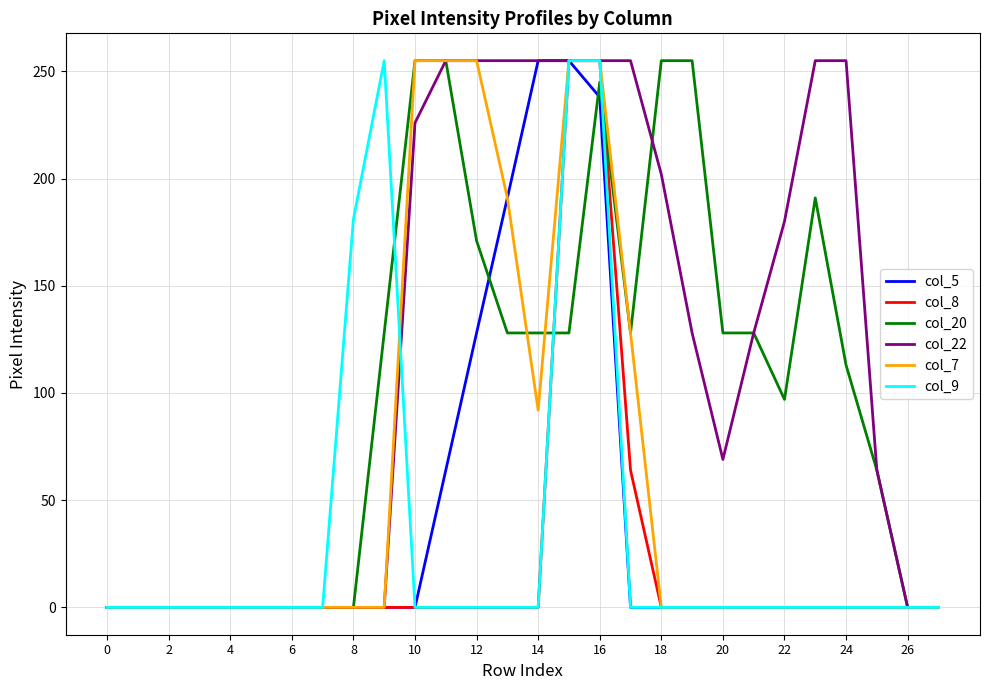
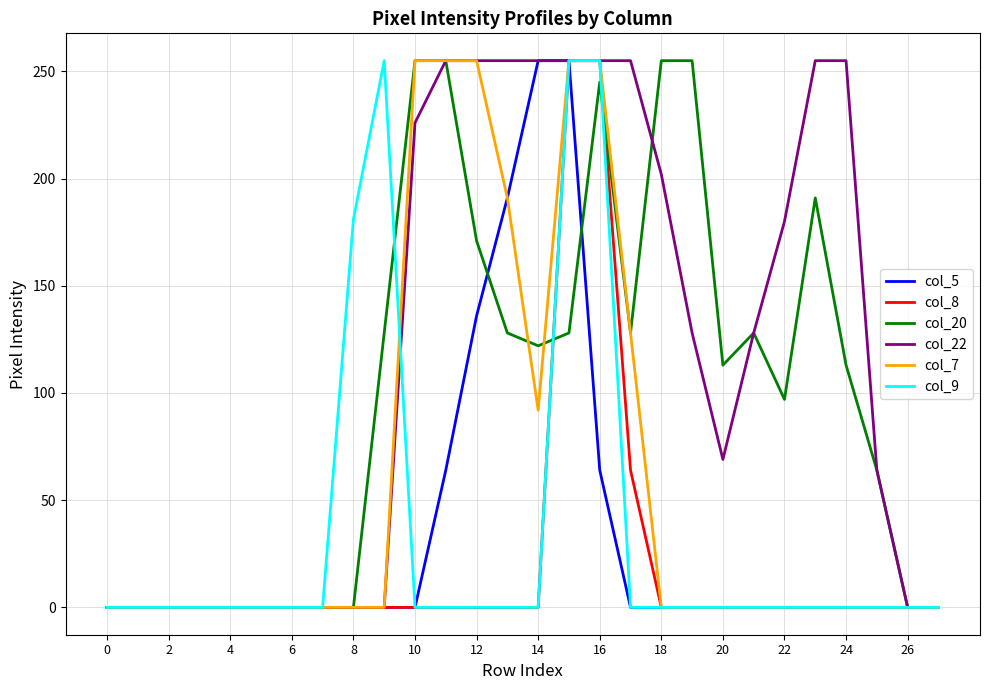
col_5, 12: 128 -> 136
col_20, 14: 128 -> 122
col_5, 16: 238 -> 64
col_20, 20: 128 -> 113
